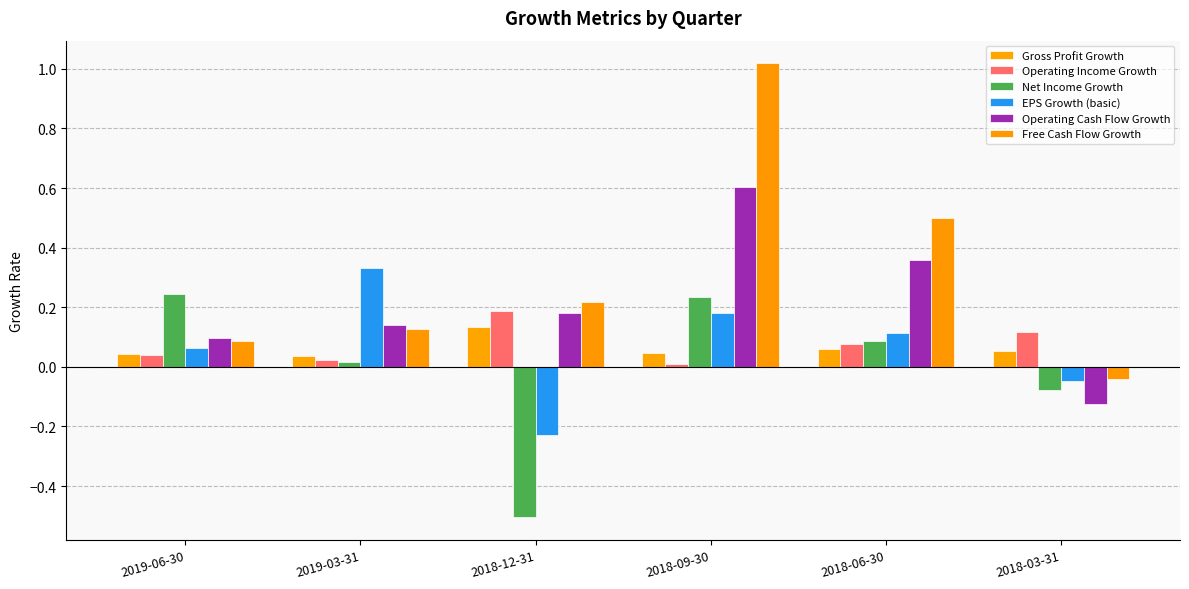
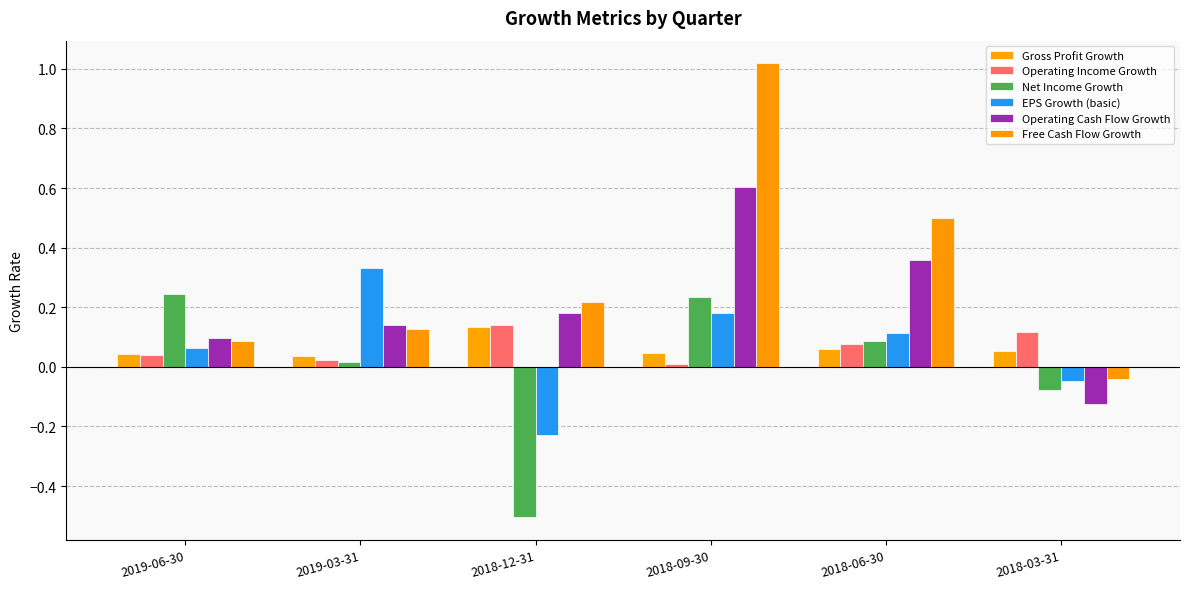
Operating Income Growth, 2018-12-31: 0.19 -> 0.14
